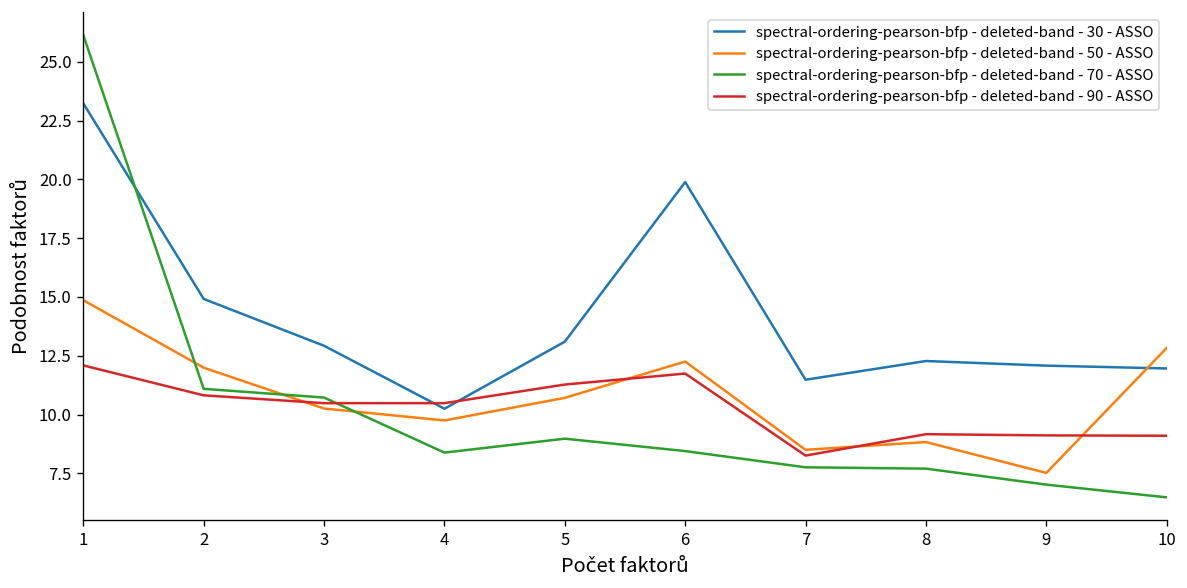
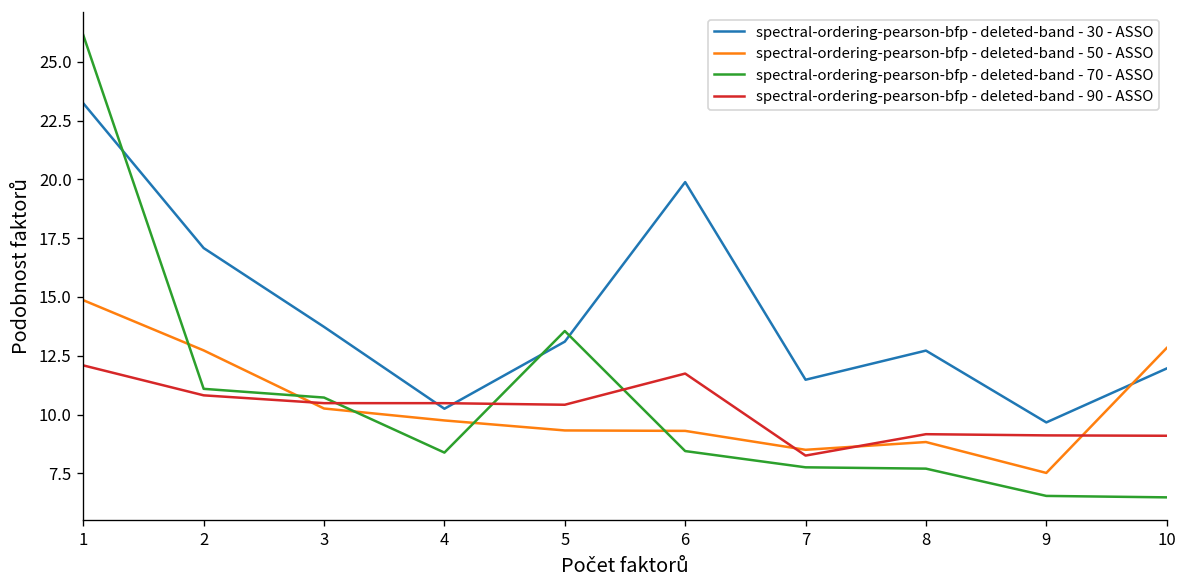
spectral-ordering-pearson-bfp - deleted-band - 30 - ASSO, 2: 14.9 -> 17.1
spectral-ordering-pearson-bfp - deleted-band - 50 - ASSO, 2: 12.0 -> 12.7
spectral-ordering-pearson-bfp - deleted-band - 30 - ASSO, 3: 12.9 -> 13.7
spectral-ordering-pearson-bfp - deleted-band - 50 - ASSO, 5: 10.7 -> 9.3
spectral-ordering-pearson-bfp - deleted-band - 70 - ASSO, 5: 9.0 -> 13.6
spectral-ordering-pearson-bfp - deleted-band - 90 - ASSO, 5: 11.3 -> 10.4
spectral-ordering-pearson-bfp - deleted-band - 50 - ASSO, 6: 12.3 -> 9.3
spectral-ordering-pearson-bfp - deleted-band - 30 - ASSO, 8: 12.3 -> 12.7
spectral-ordering-pearson-bfp - deleted-band - 30 - ASSO, 9: 12.1 -> 9.7
spectral-ordering-pearson-bfp - deleted-band - 70 - ASSO, 9: 7.0 -> 6.5
